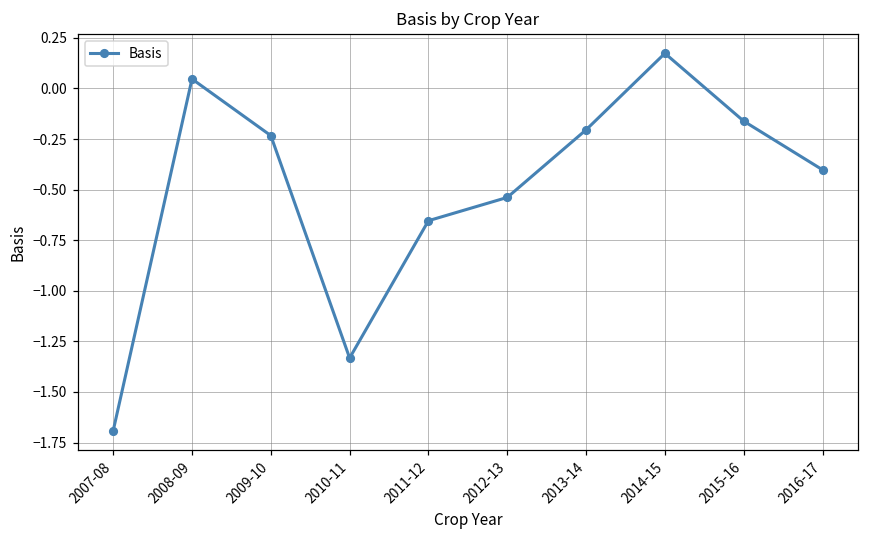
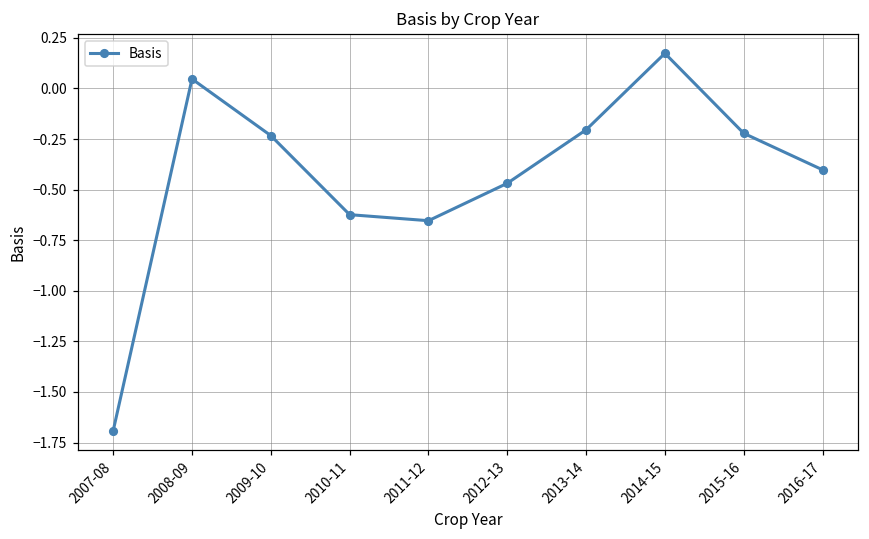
2010-11: -1.33 -> -0.62
2012-13: -0.54 -> -0.47
2015-16: -0.16 -> -0.22
